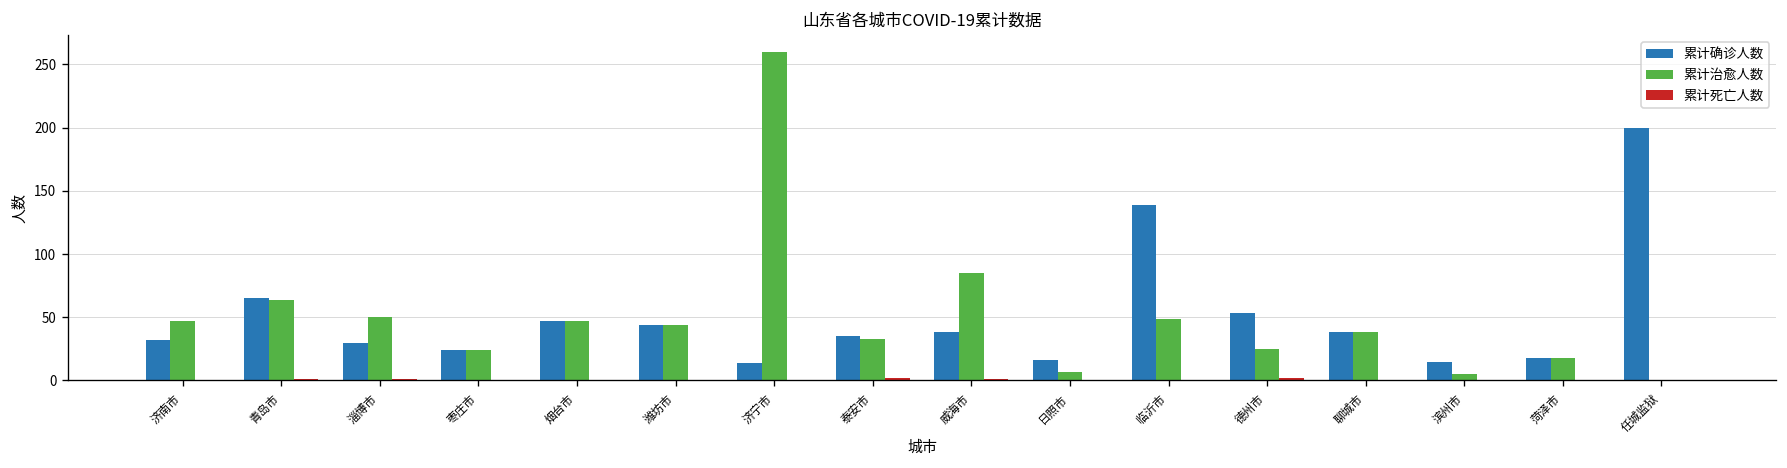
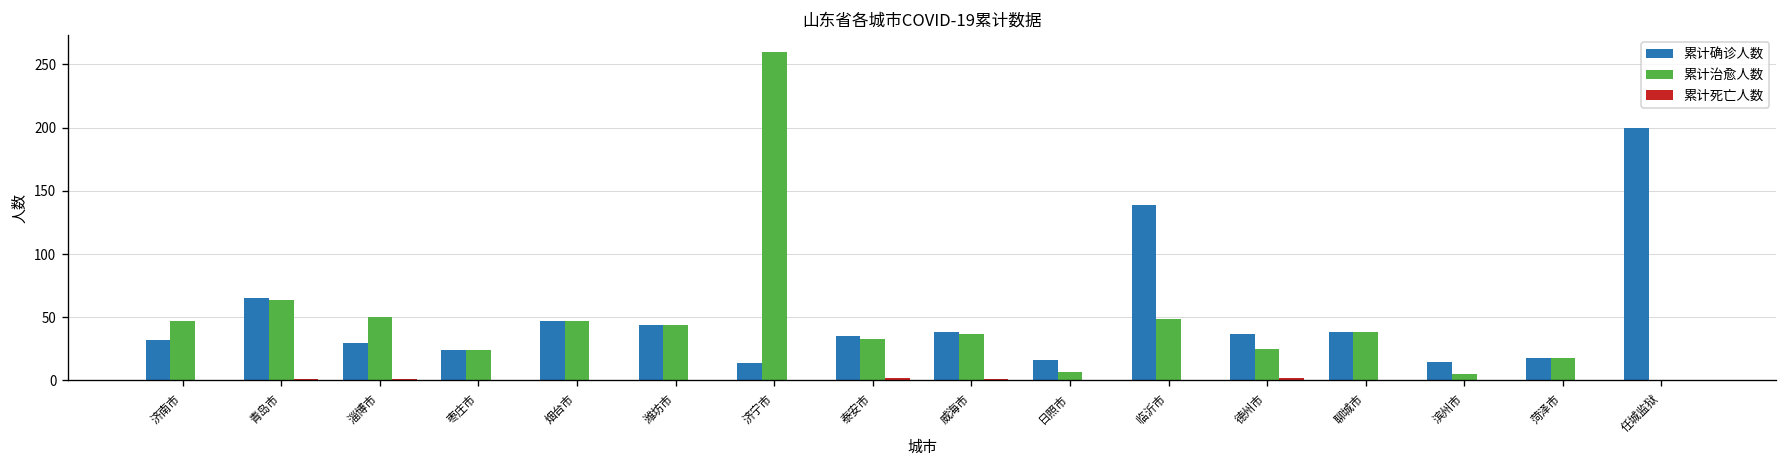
累计治愈人数, 威海市: 85 -> 37
累计确诊人数, 德州市: 53 -> 37
